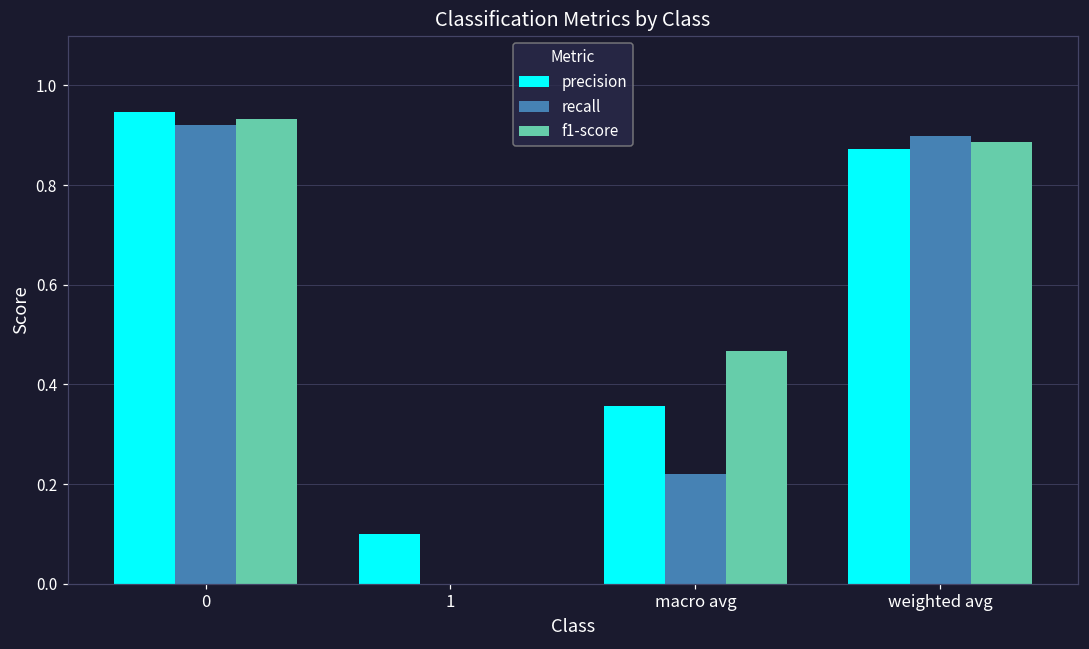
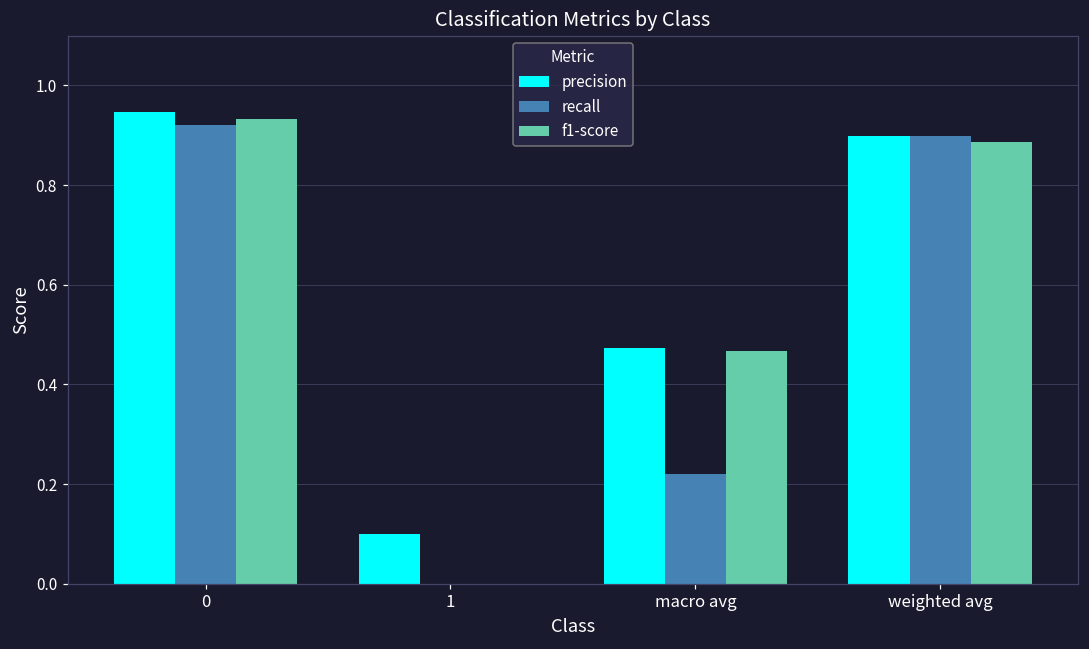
precision, macro avg: 0.36 -> 0.47
precision, weighted avg: 0.87 -> 0.90
